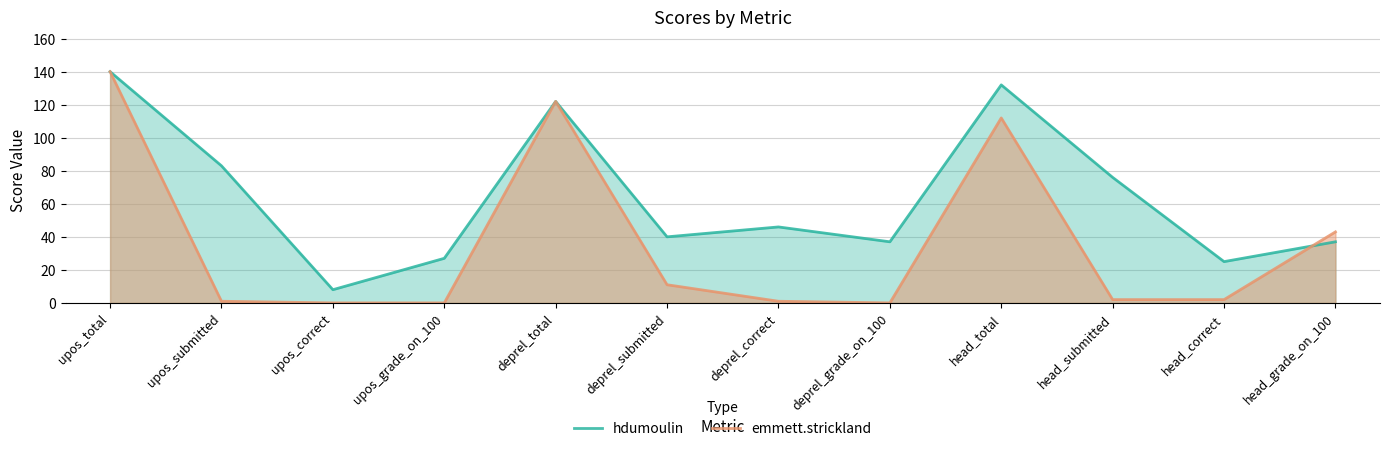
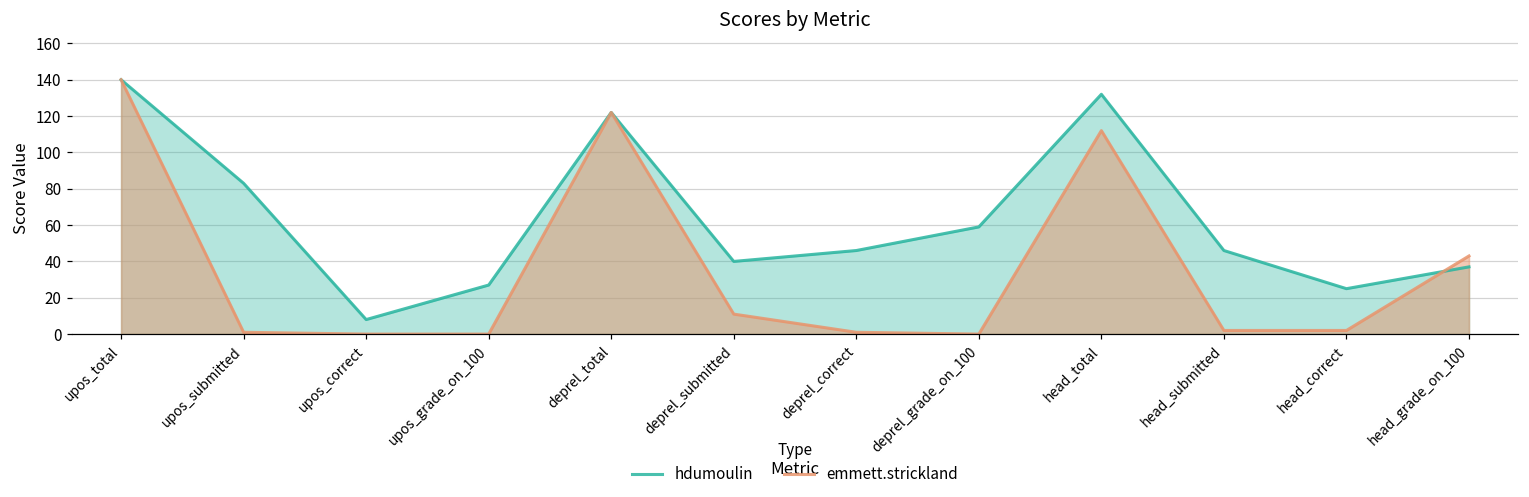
hdumoulin, deprel_grade_on_100: 37 -> 59
hdumoulin, head_submitted: 76 -> 46
